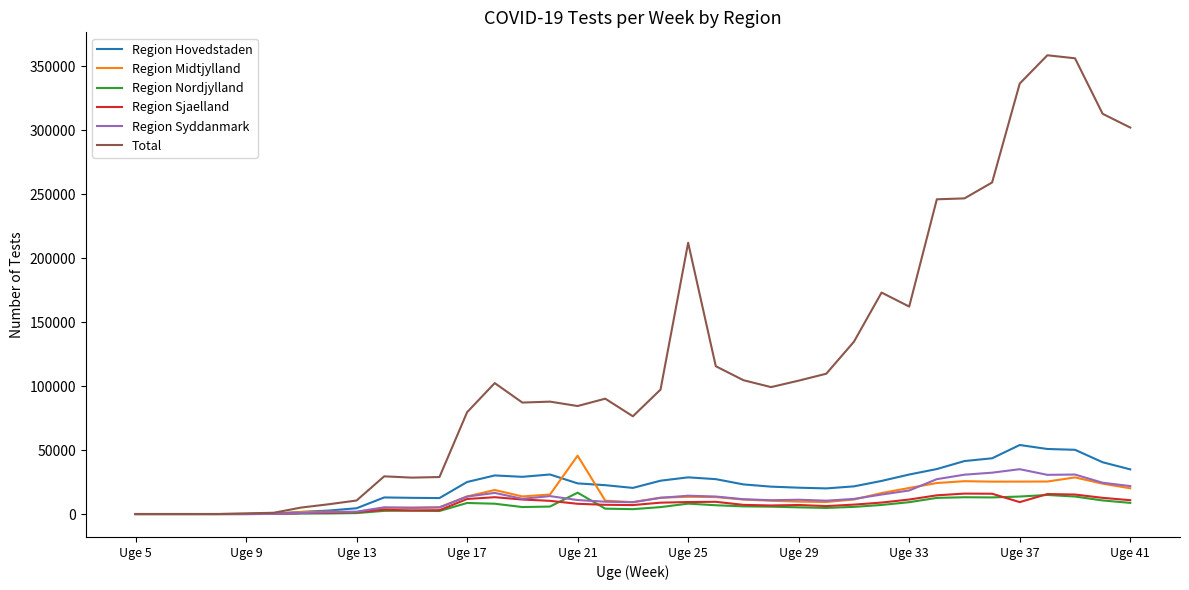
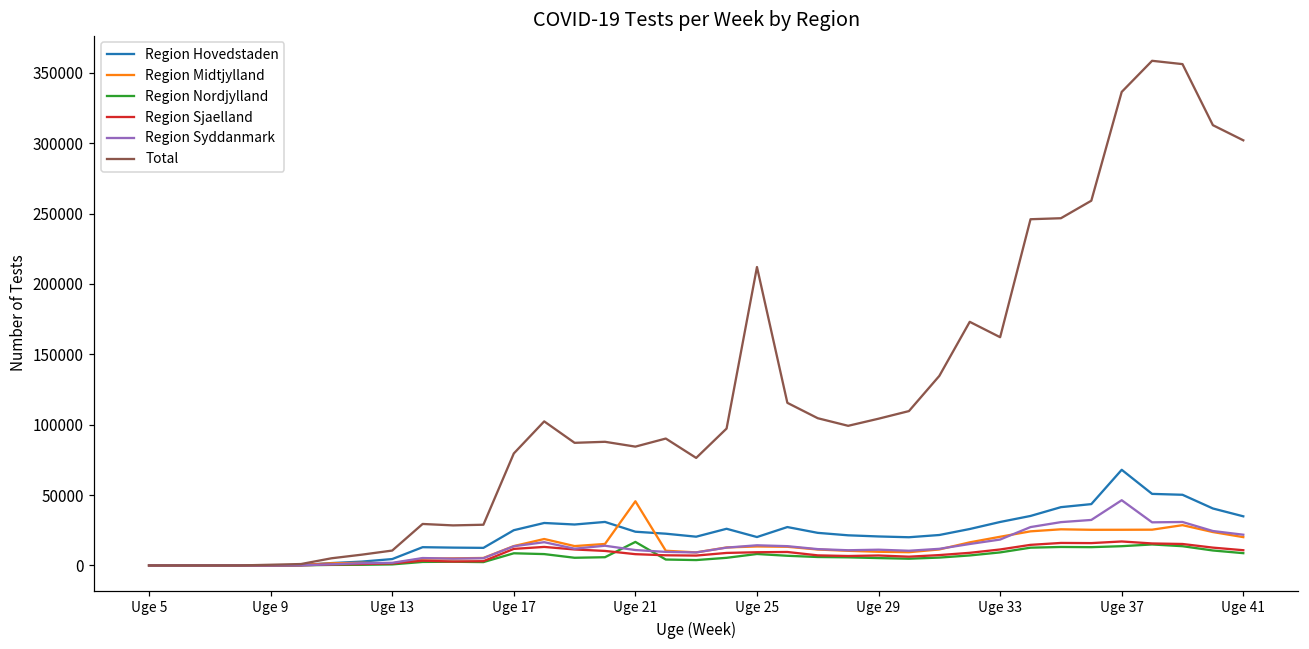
Region Hovedstaden, Uge 25: 29000 -> 20000
Region Hovedstaden, Uge 37: 54000 -> 68000
Region Sjaelland, Uge 37: 9000 -> 17000
Region Syddanmark, Uge 37: 35000 -> 46000
